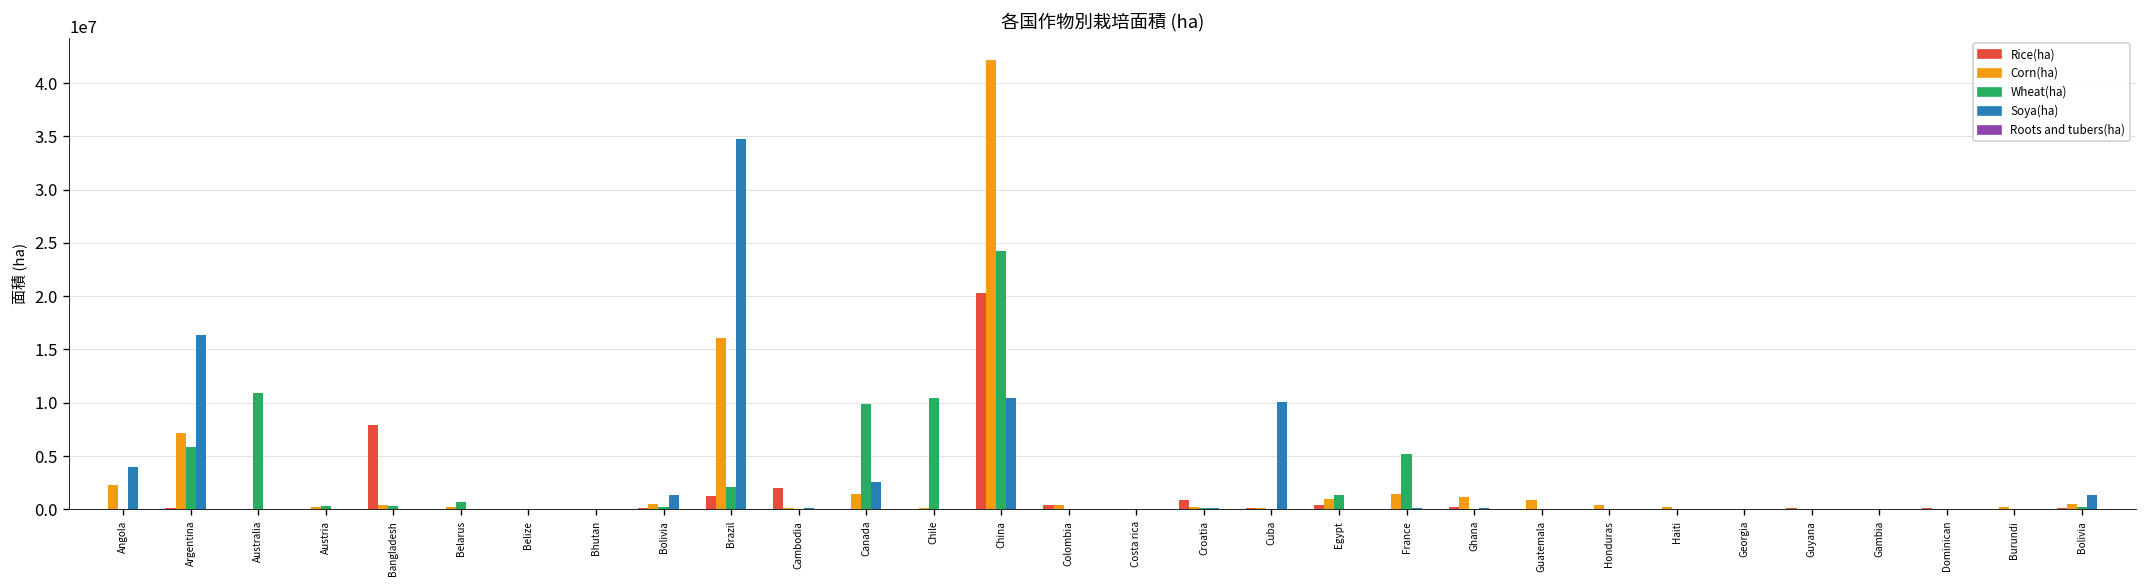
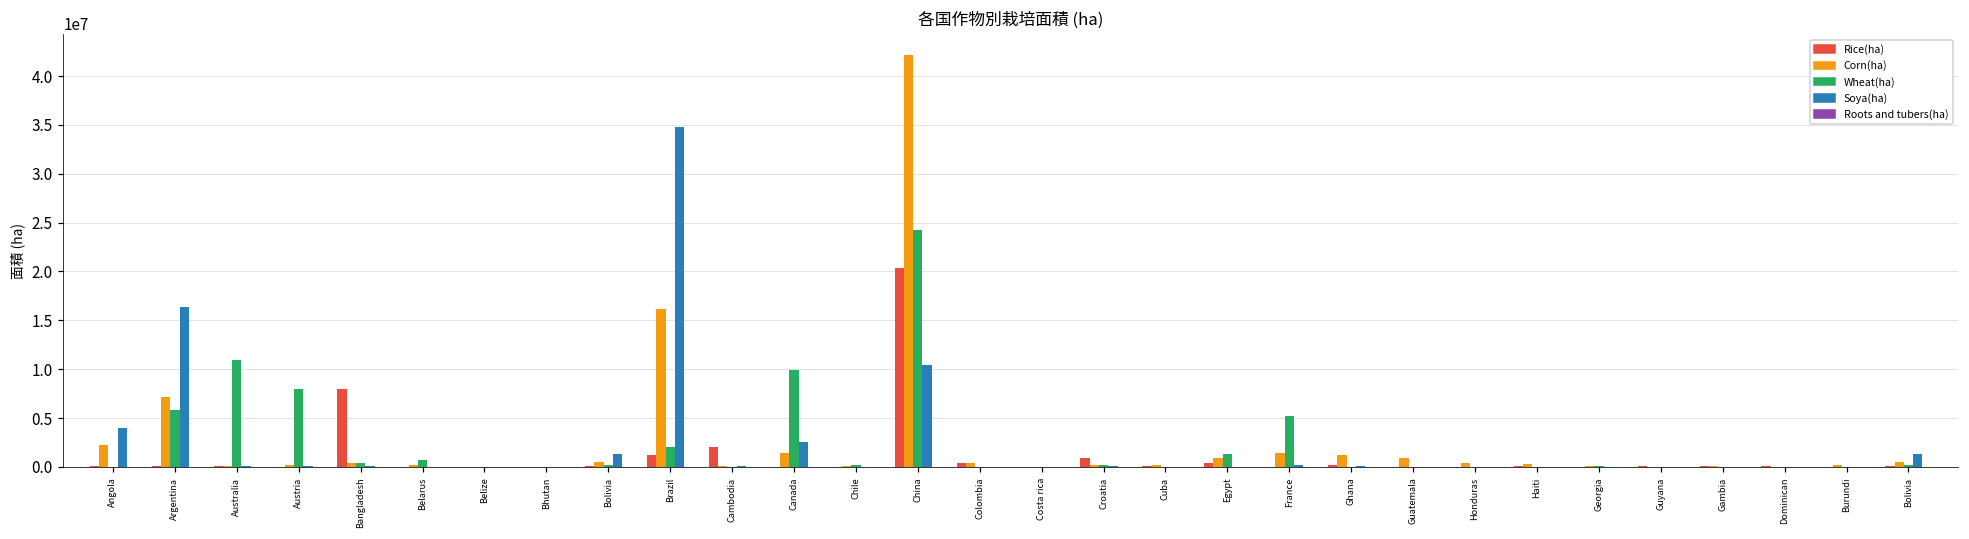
Wheat(ha), Austria: 0 -> 8000000
Wheat(ha), Chile: 10000000 -> 0
Soya(ha), Cuba: 10000000 -> 0
